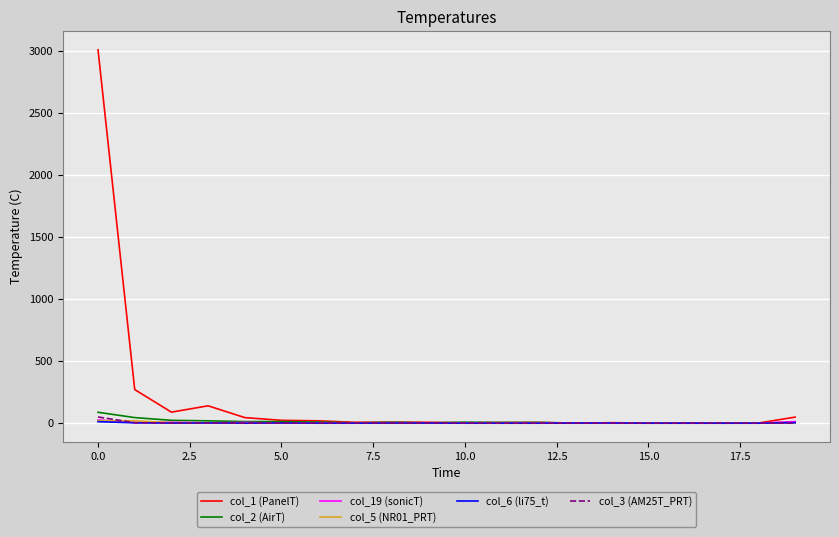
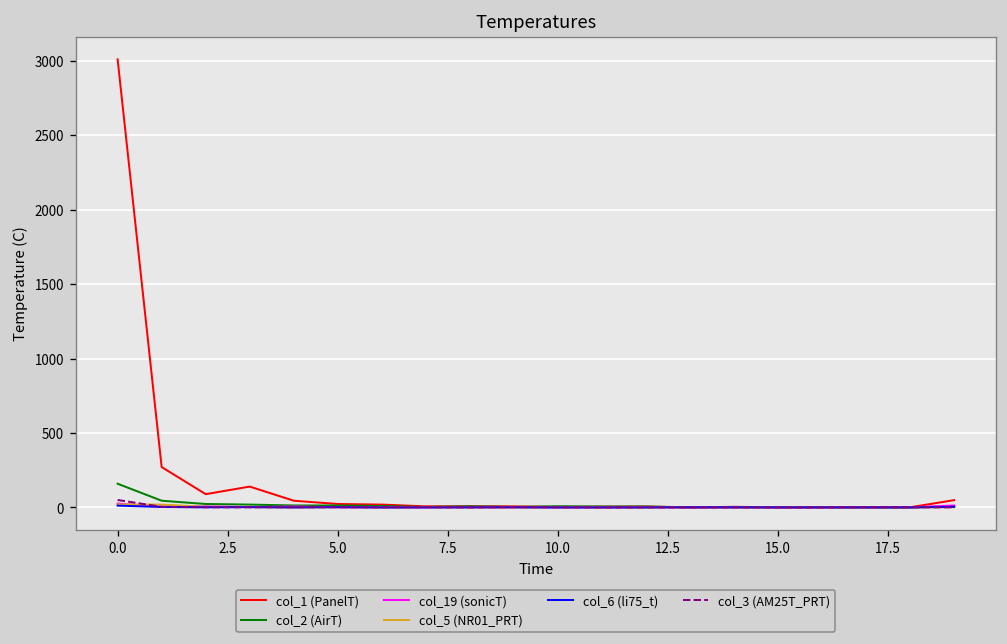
col_2 (AirT), 0.0: 90 -> 160
